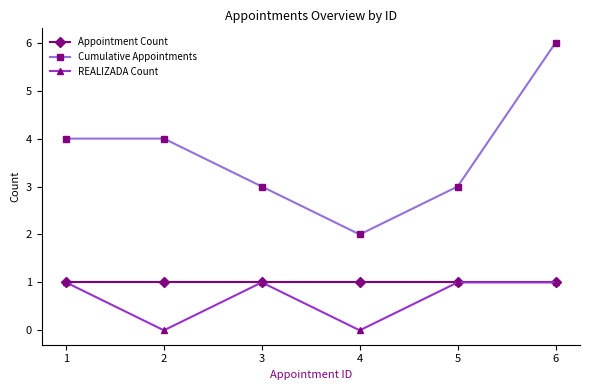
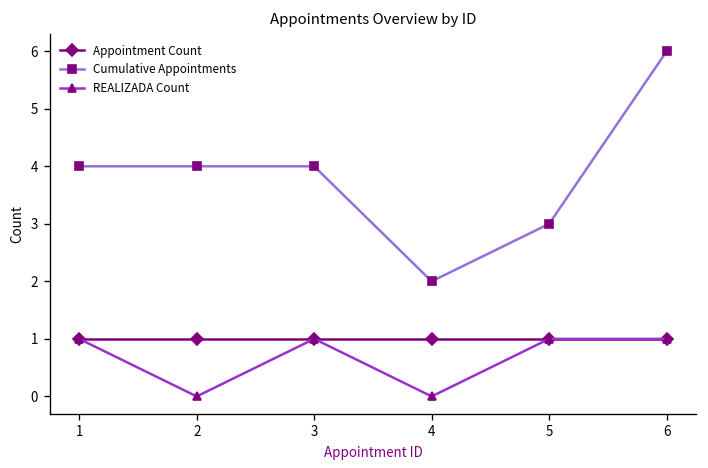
Cumulative Appointments, 3: 3 -> 4
